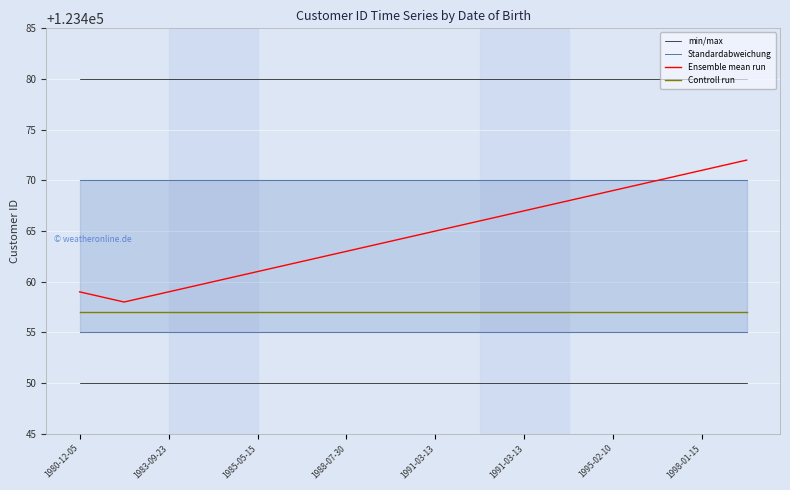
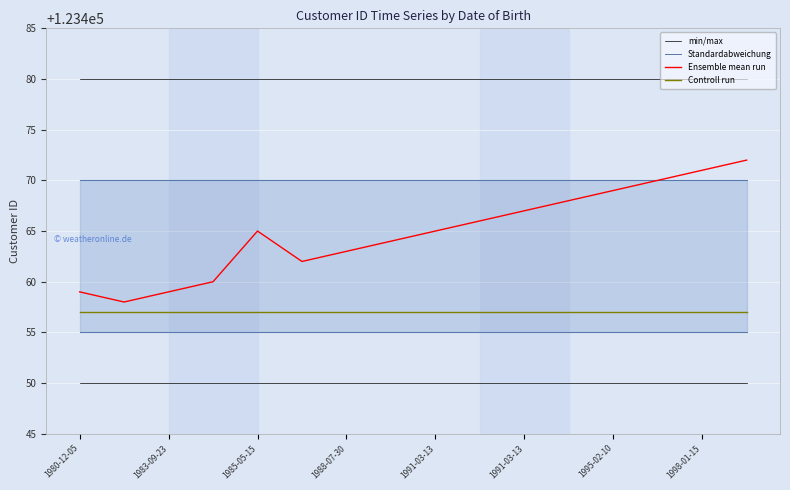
Ensemble mean run, 1985-05-15: 123461 -> 123465
